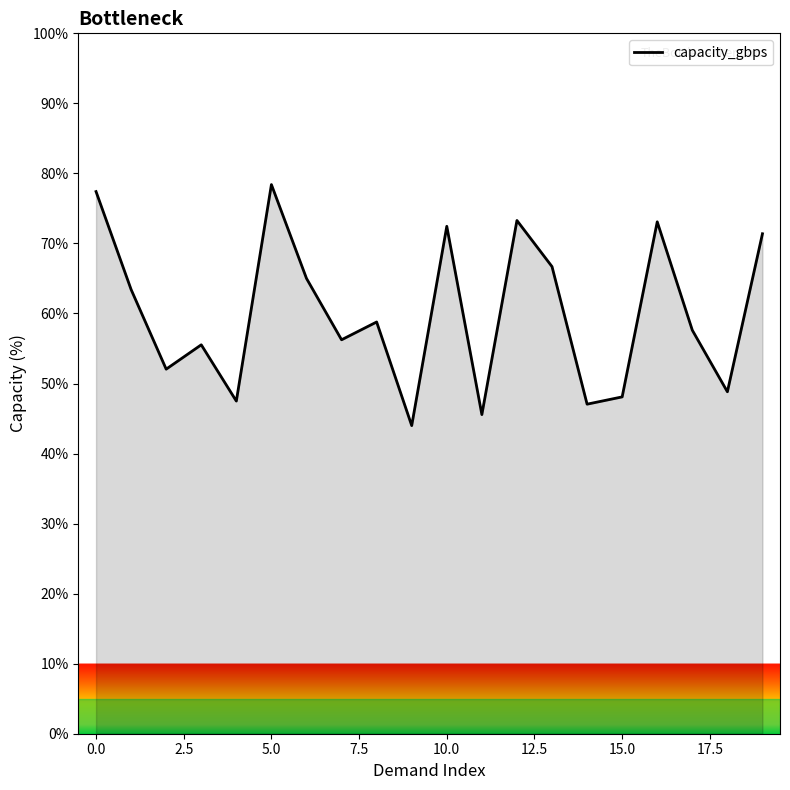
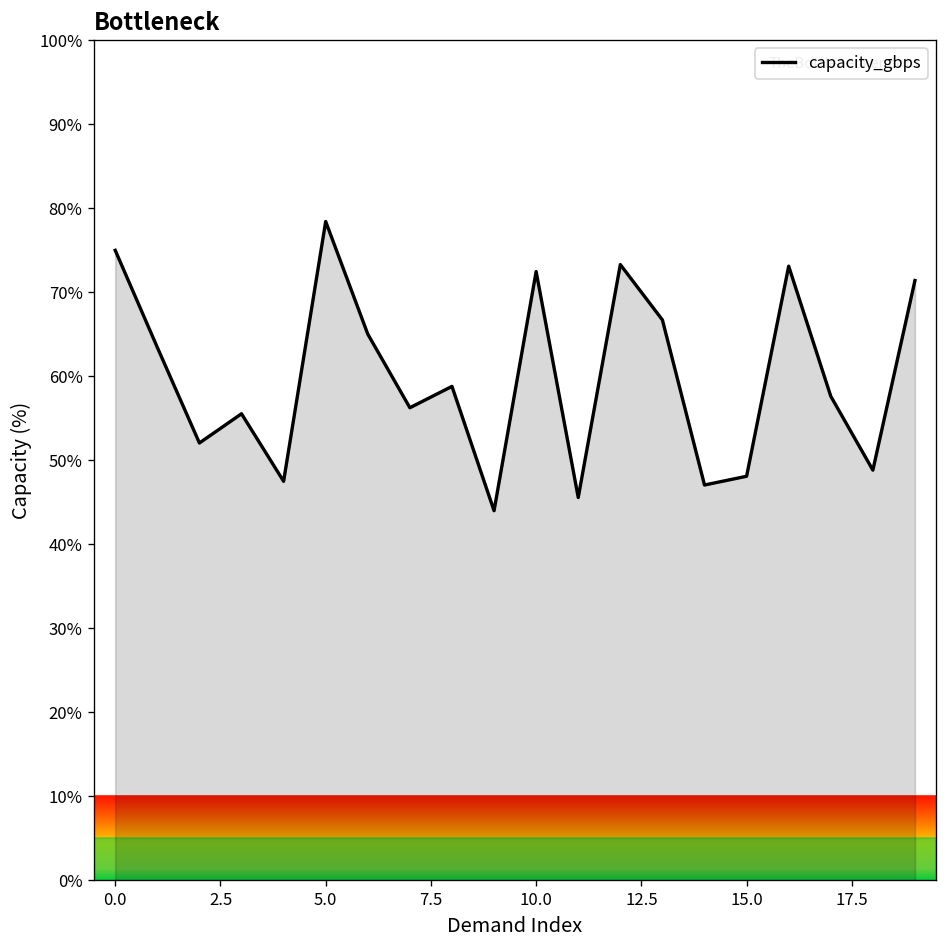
0.0: 77% -> 75%
